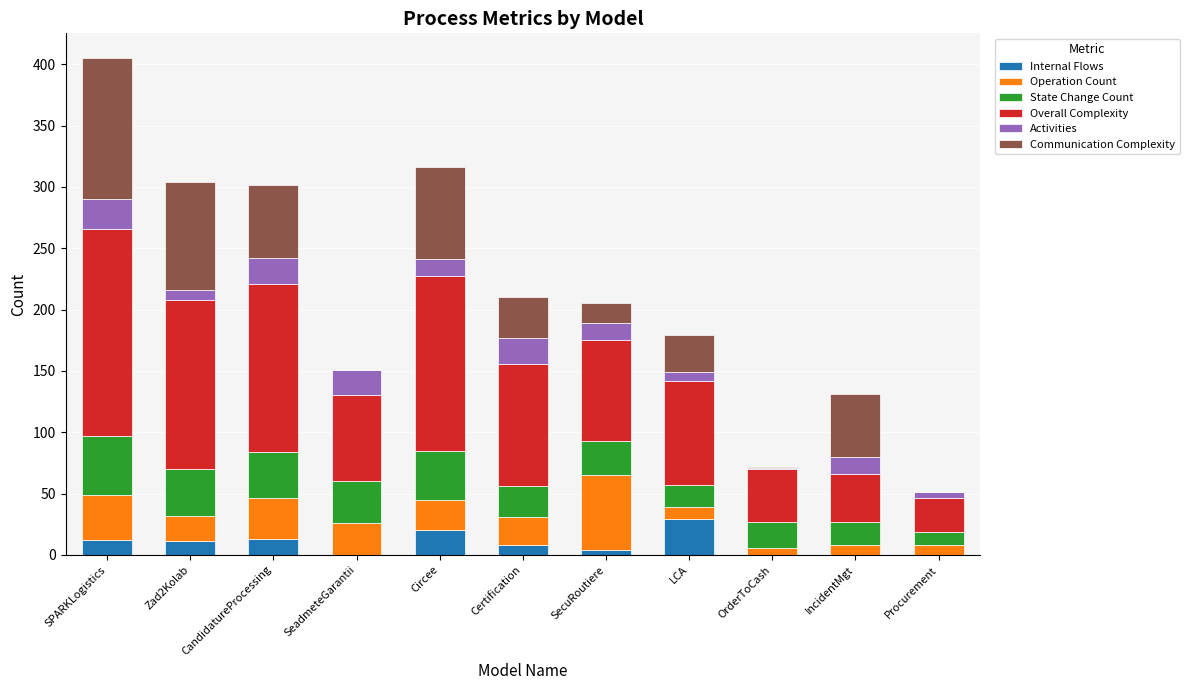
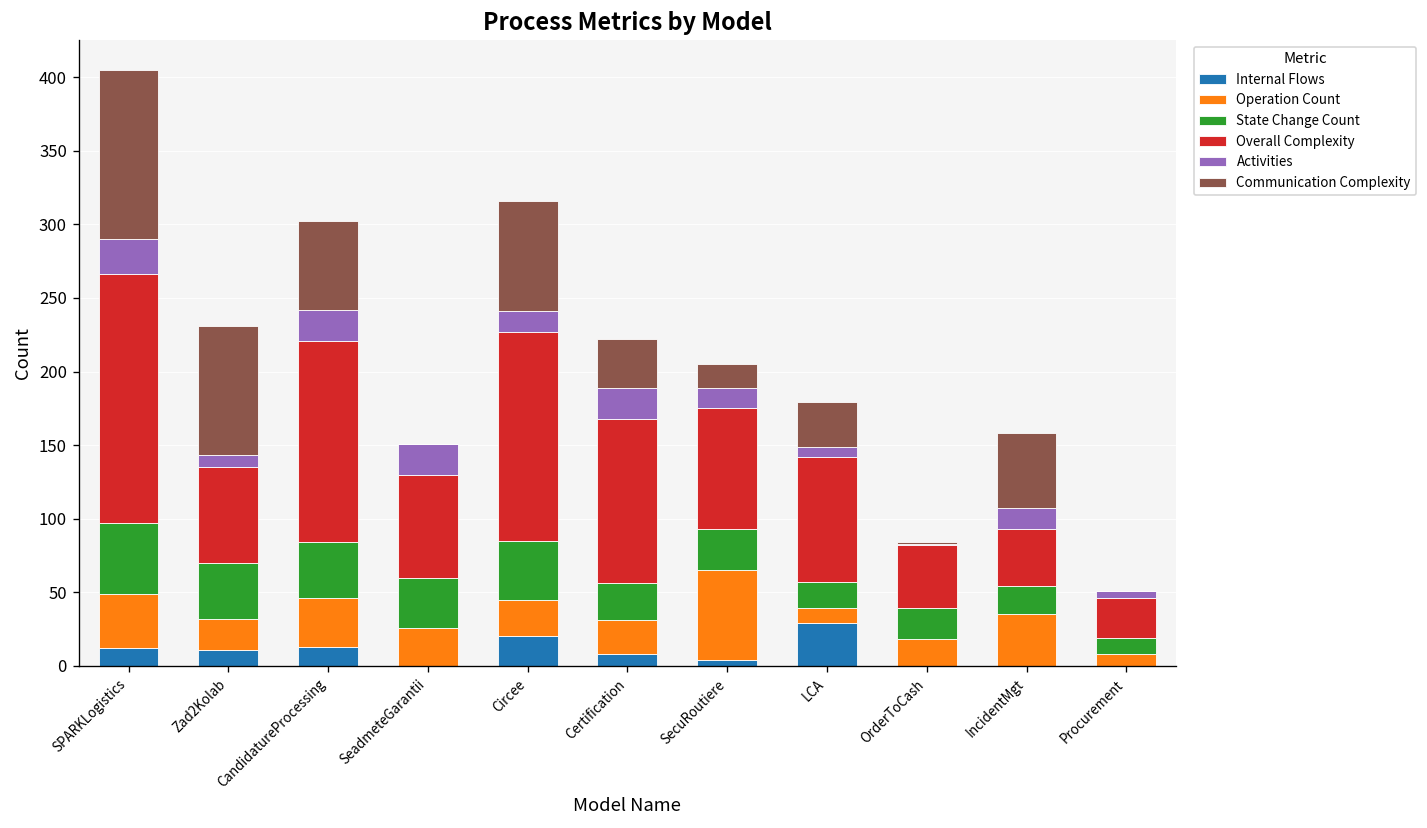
Overall Complexity, Zad2Kolab: 138 -> 65
Overall Complexity, Certification: 100 -> 112
Operation Count, OrderToCash: 6 -> 18
Operation Count, IncidentMgt: 8 -> 35
